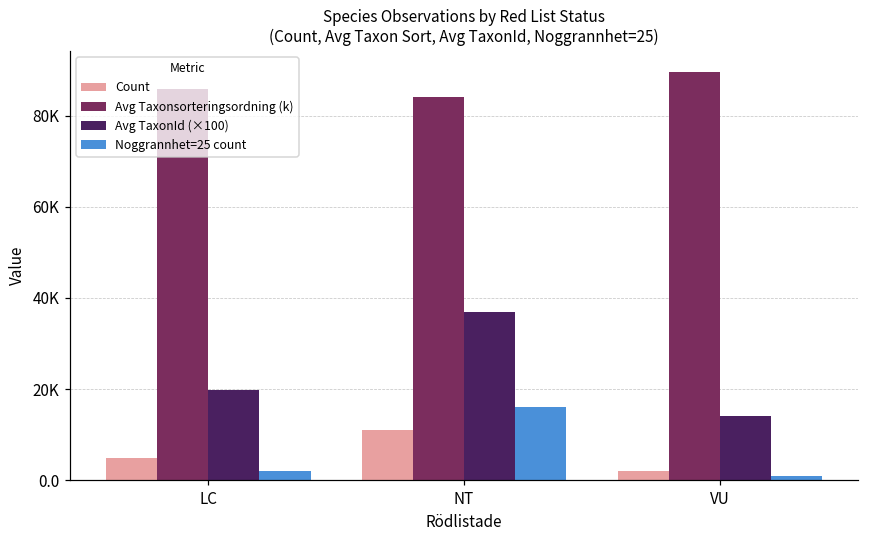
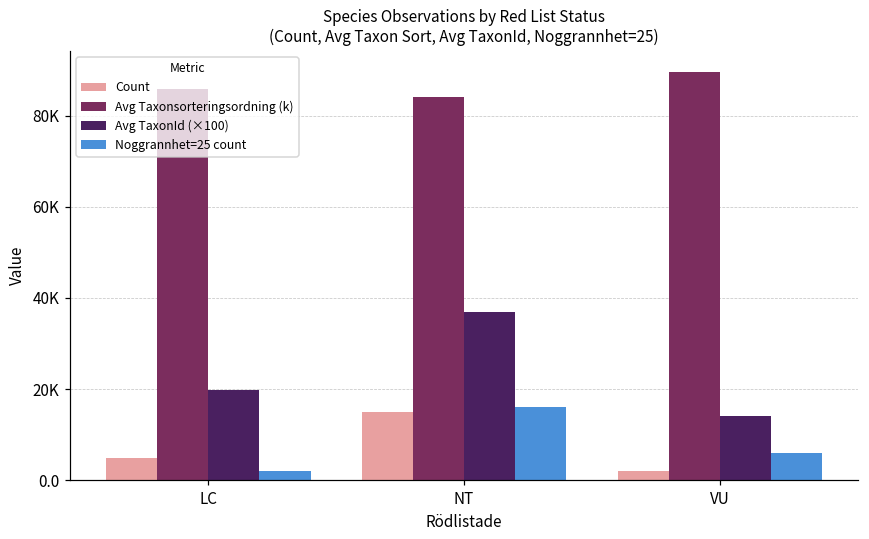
Count, NT: 11000 -> 15000
Noggrannhet=25 count, VU: 1000 -> 6000
